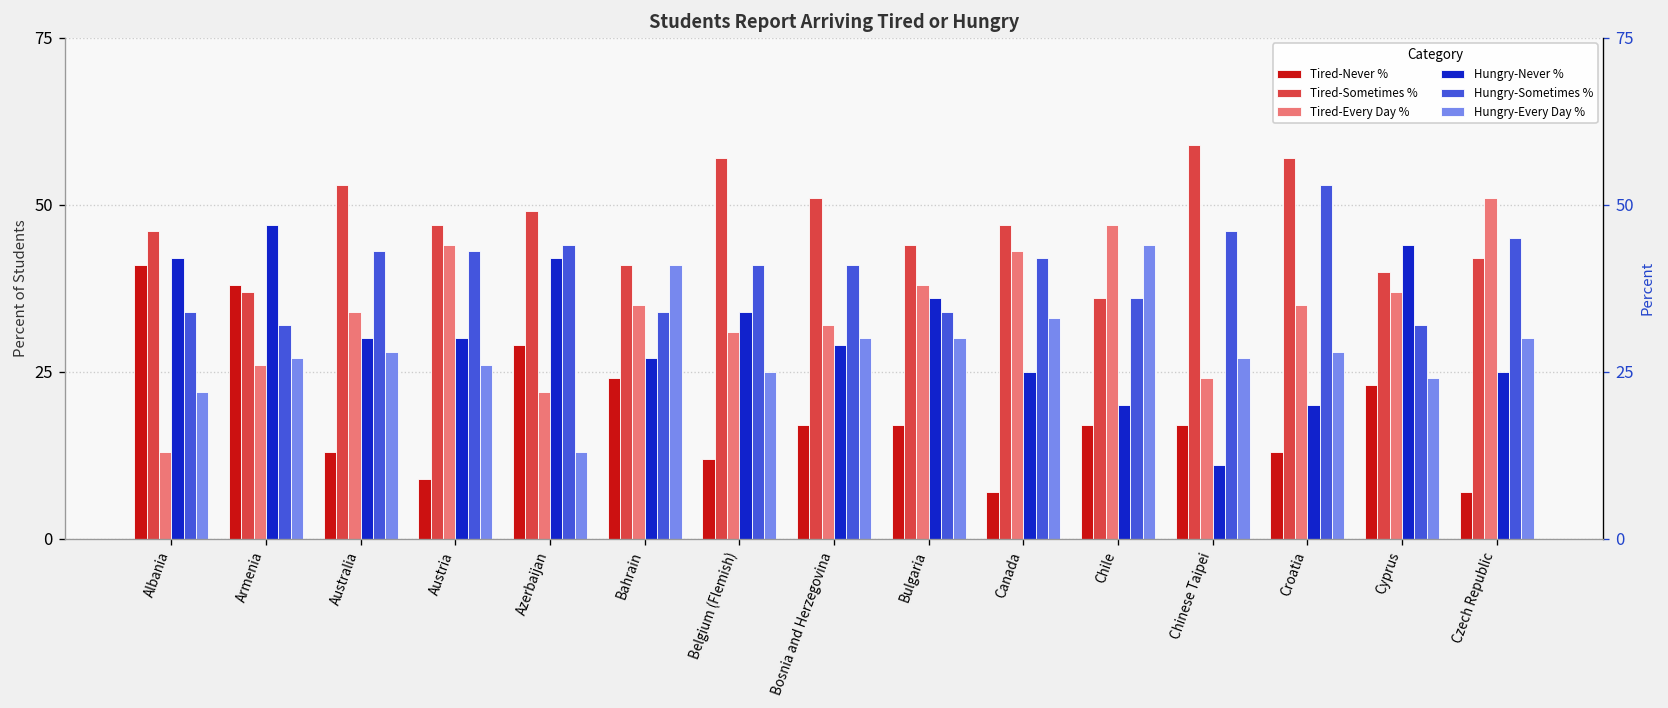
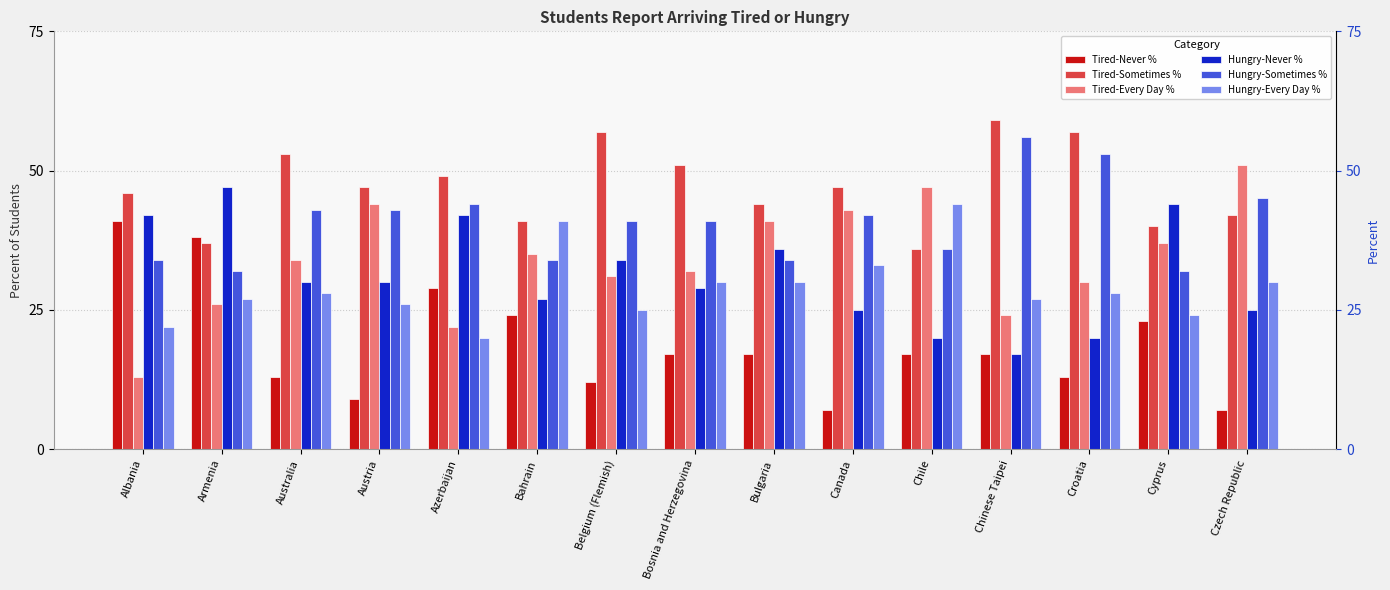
Hungry-Every Day %, Azerbaijan: 13 -> 20
Tired-Every Day %, Bulgaria: 38 -> 41
Hungry-Never %, Chinese Taipei: 11 -> 17
Hungry-Sometimes %, Chinese Taipei: 46 -> 56
Tired-Every Day %, Croatia: 35 -> 30
